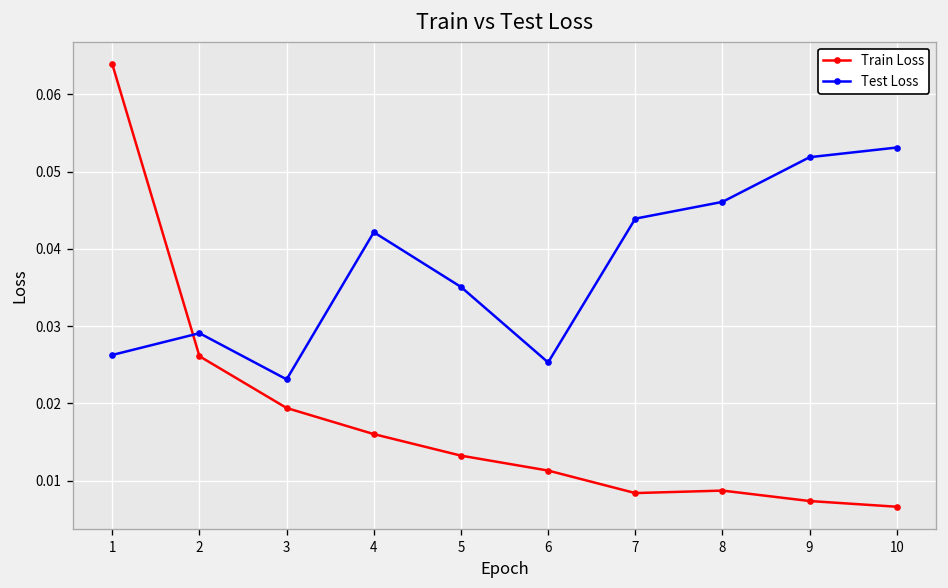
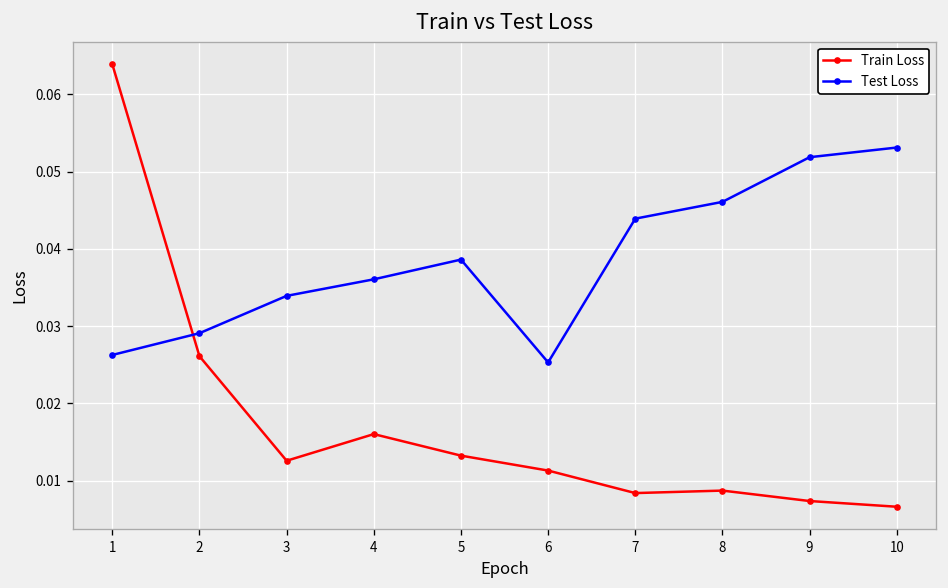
Train Loss, 3: 0.019 -> 0.013
Test Loss, 3: 0.023 -> 0.034
Test Loss, 4: 0.042 -> 0.036
Test Loss, 5: 0.035 -> 0.039
